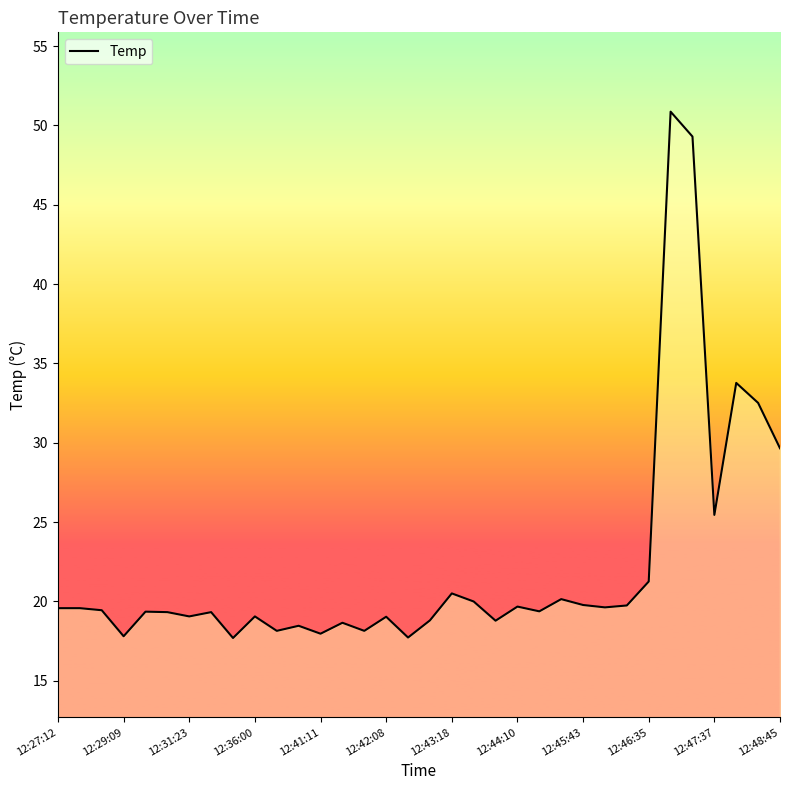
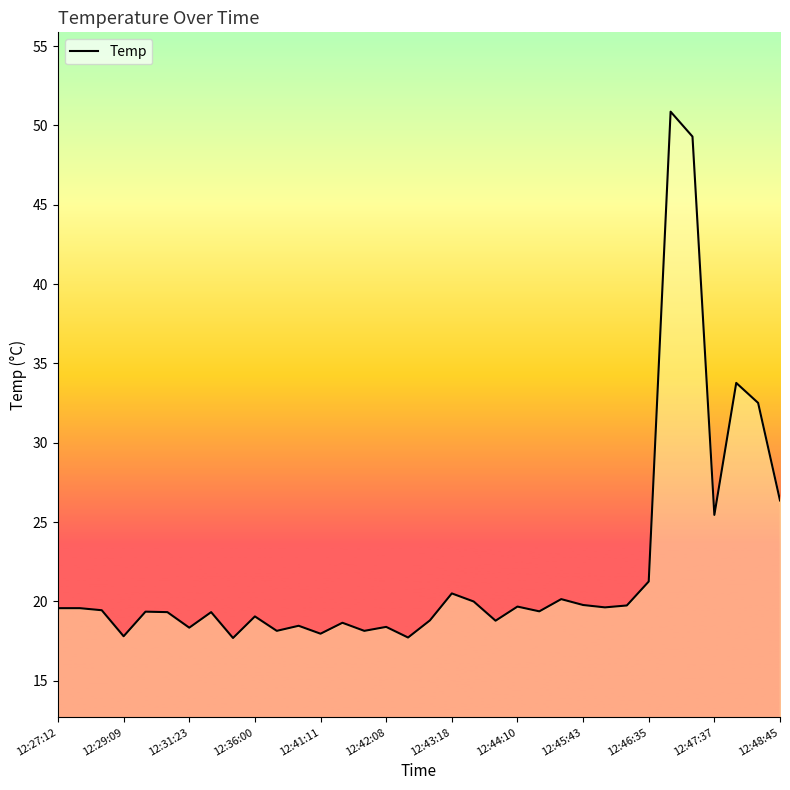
12:31:23: 19.1 -> 18.3
12:42:08: 19.0 -> 18.4
12:48:45: 29.7 -> 26.4
